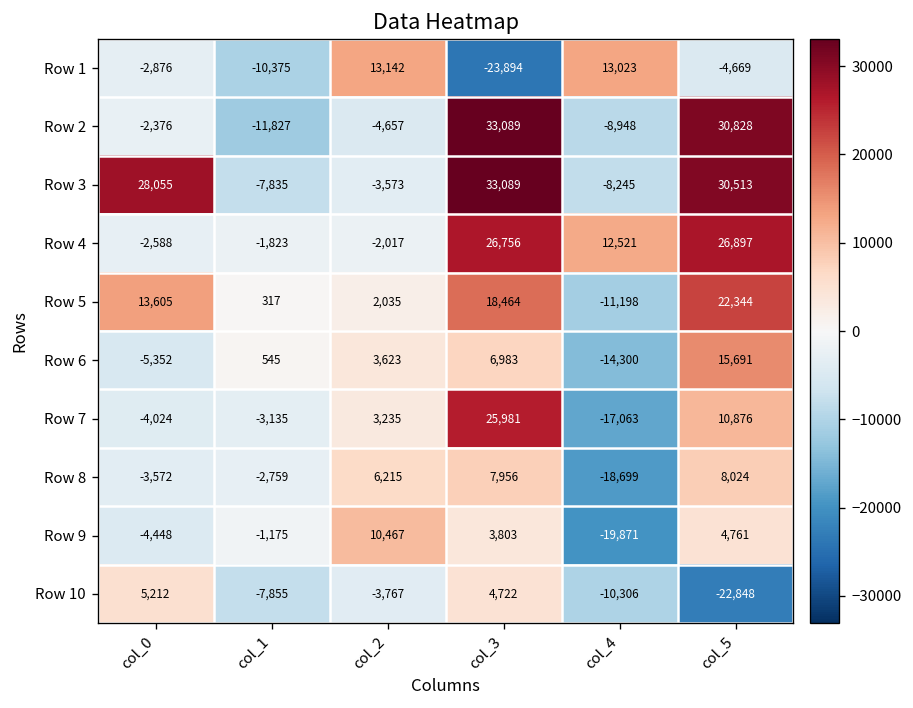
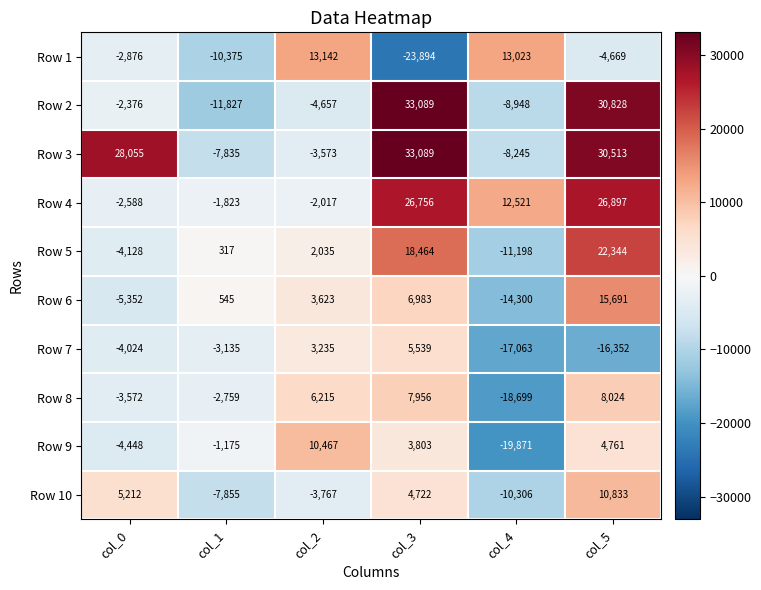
Row 5, col_0: 13,605 -> -4,128
Row 7, col_3: 25,981 -> 5,539
Row 7, col_5: 10,876 -> -16,352
Row 10, col_5: -22,848 -> 10,833
